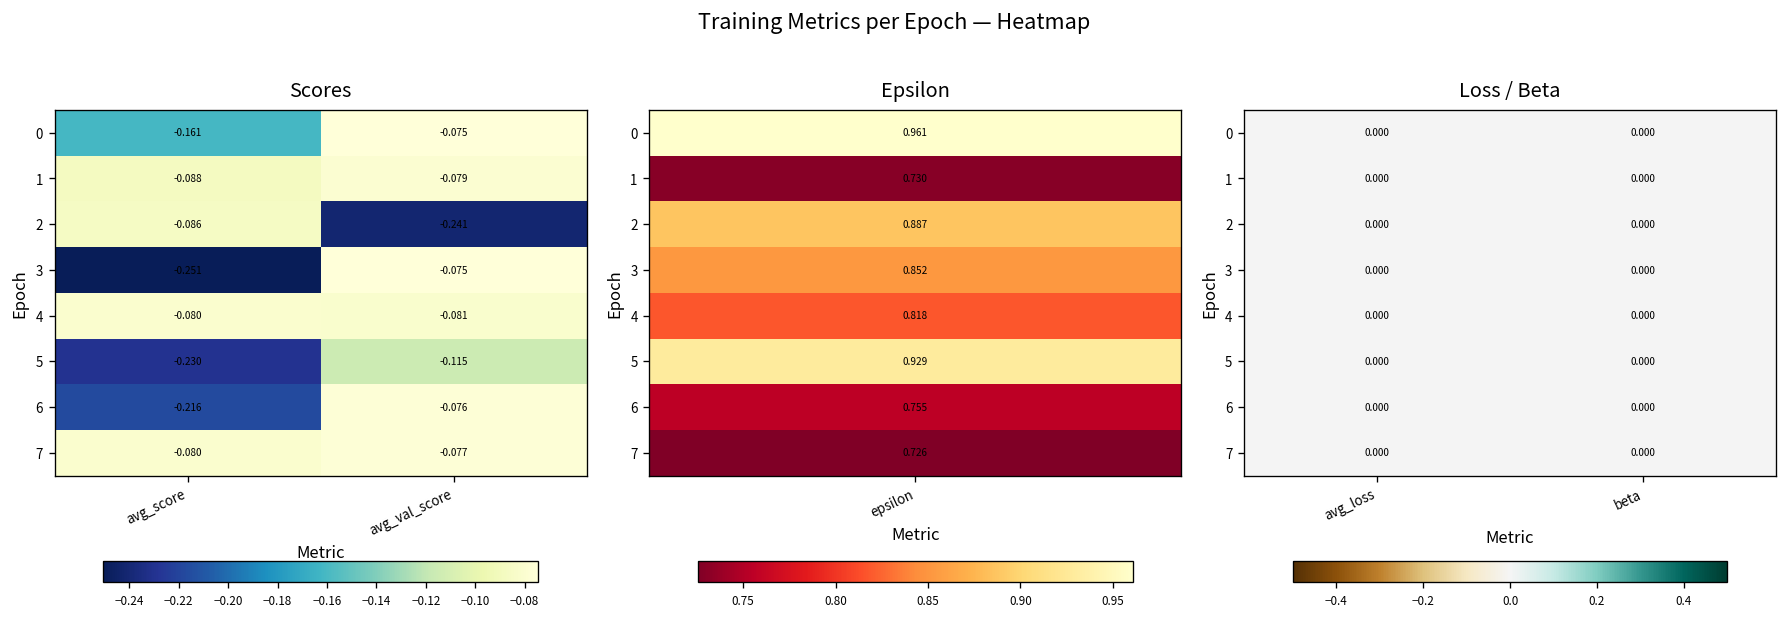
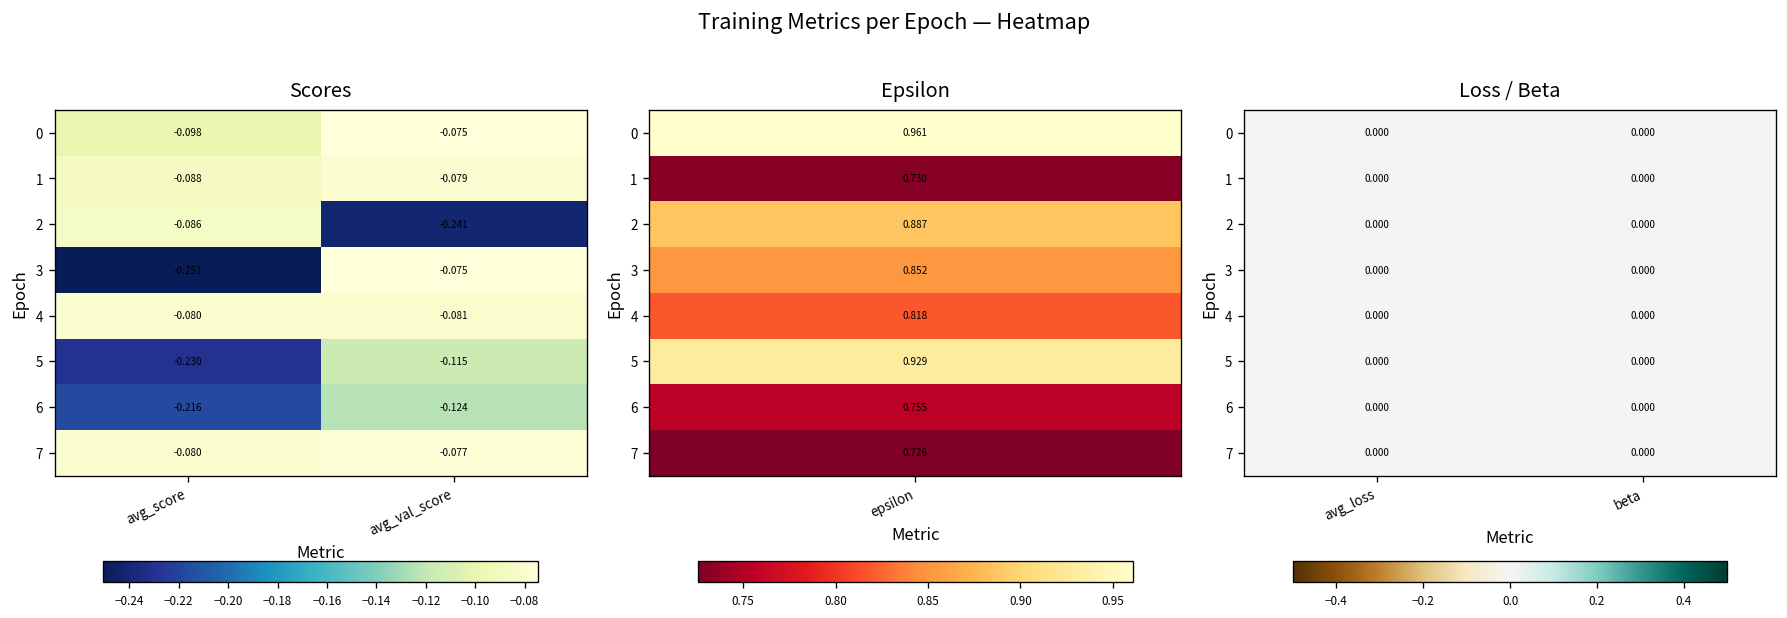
Scores, 0, avg_score: -0.161 -> -0.098
Scores, 6, avg_val_score: -0.076 -> -0.124
